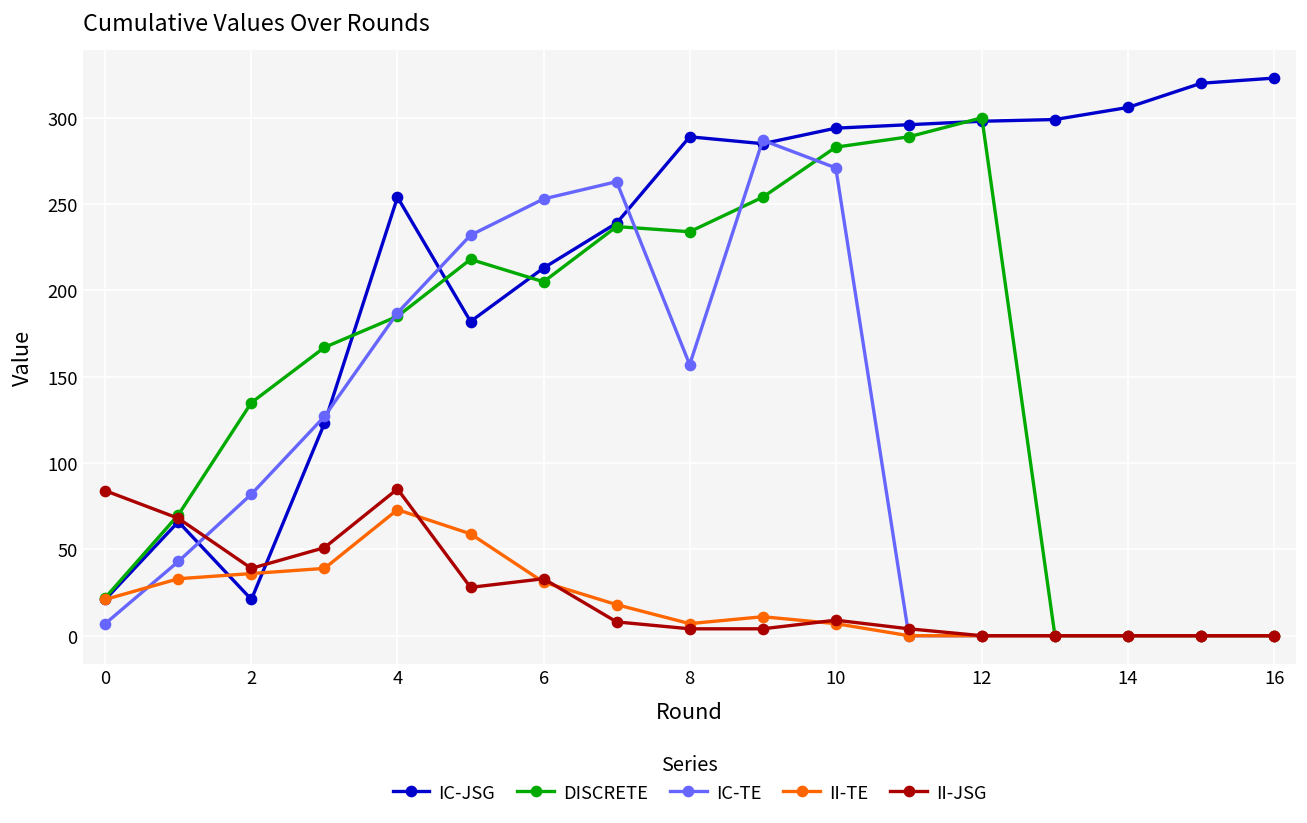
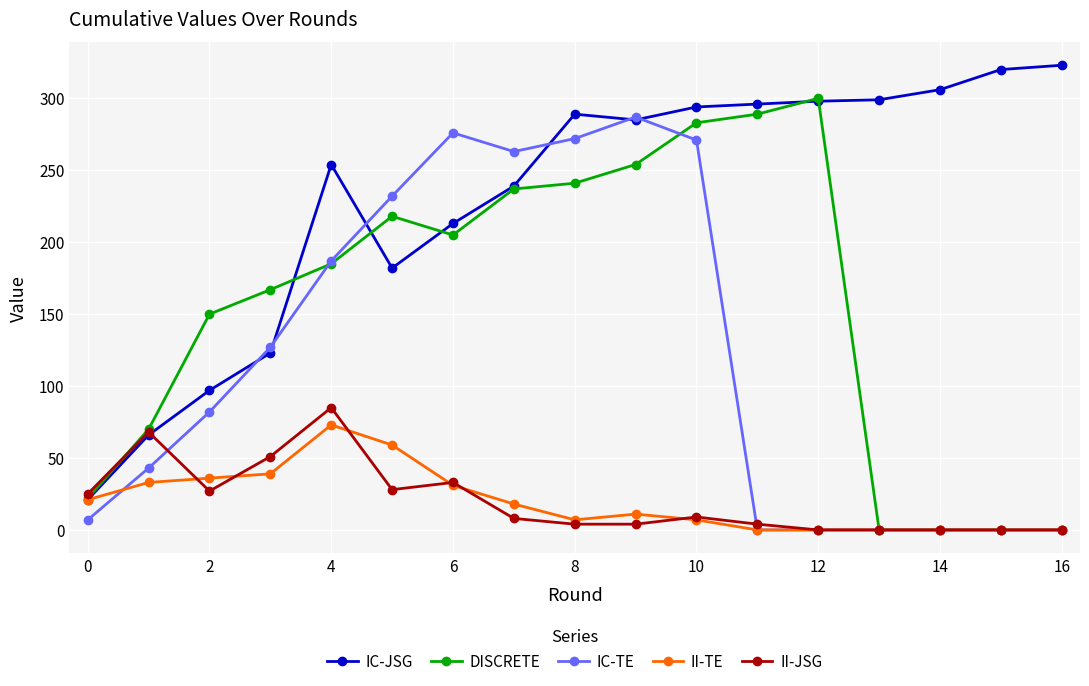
II-JSG, 0: 84 -> 25
IC-JSG, 2: 21 -> 97
DISCRETE, 2: 135 -> 150
II-JSG, 2: 39 -> 27
IC-TE, 6: 253 -> 276
DISCRETE, 8: 234 -> 241
IC-TE, 8: 157 -> 272
